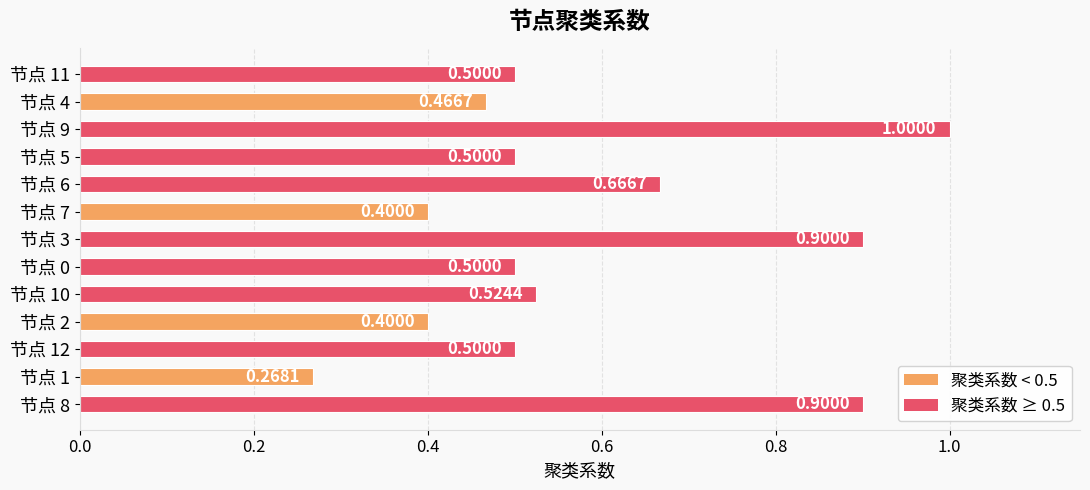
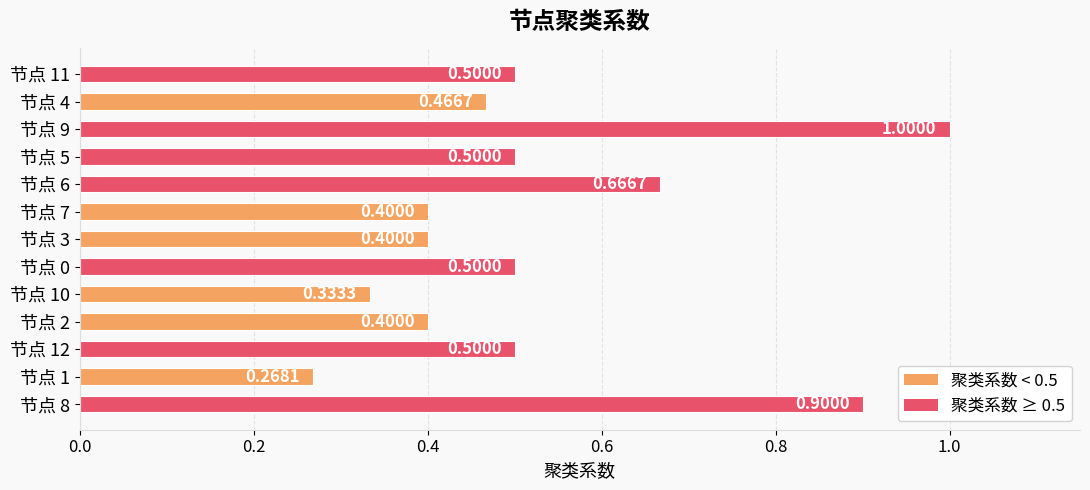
节点 3: 0.9000 -> 0.4000
节点 10: 0.5244 -> 0.3333
